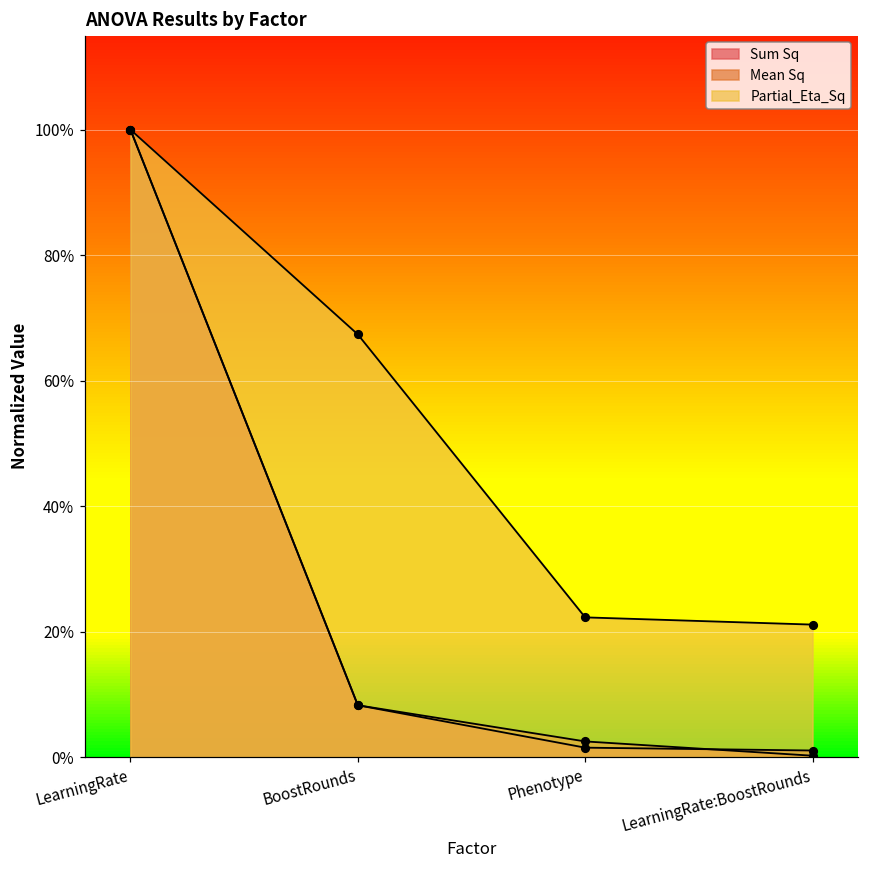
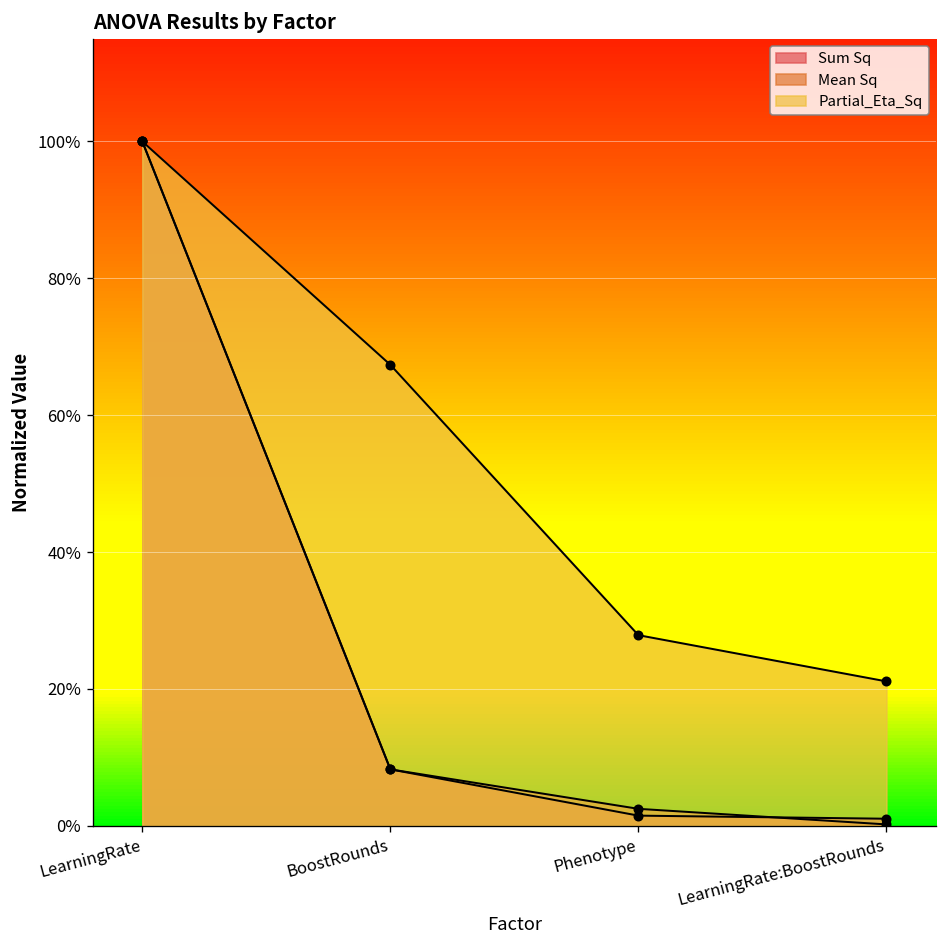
Partial_Eta_Sq, Phenotype: 22% -> 28%
